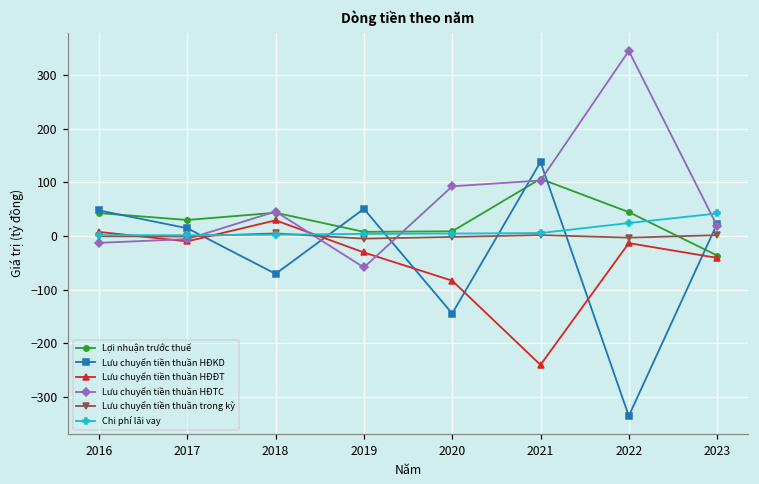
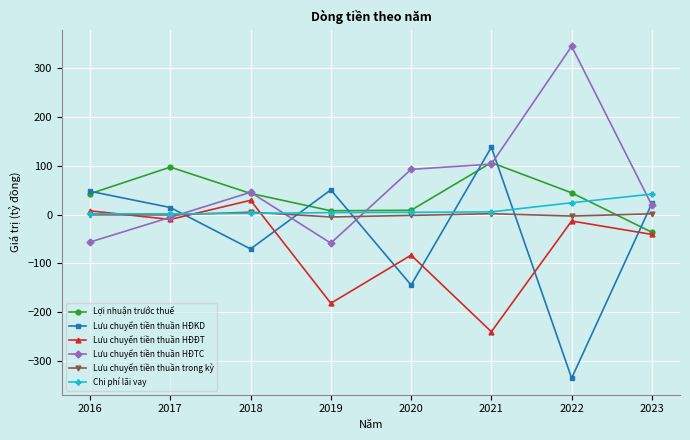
Lưu chuyển tiền thuần HĐTC, 2016: -10 -> -60
Lợi nhuận trước thuế, 2017: 30 -> 100
Lưu chuyển tiền thuần HĐĐT, 2019: -30 -> -180
